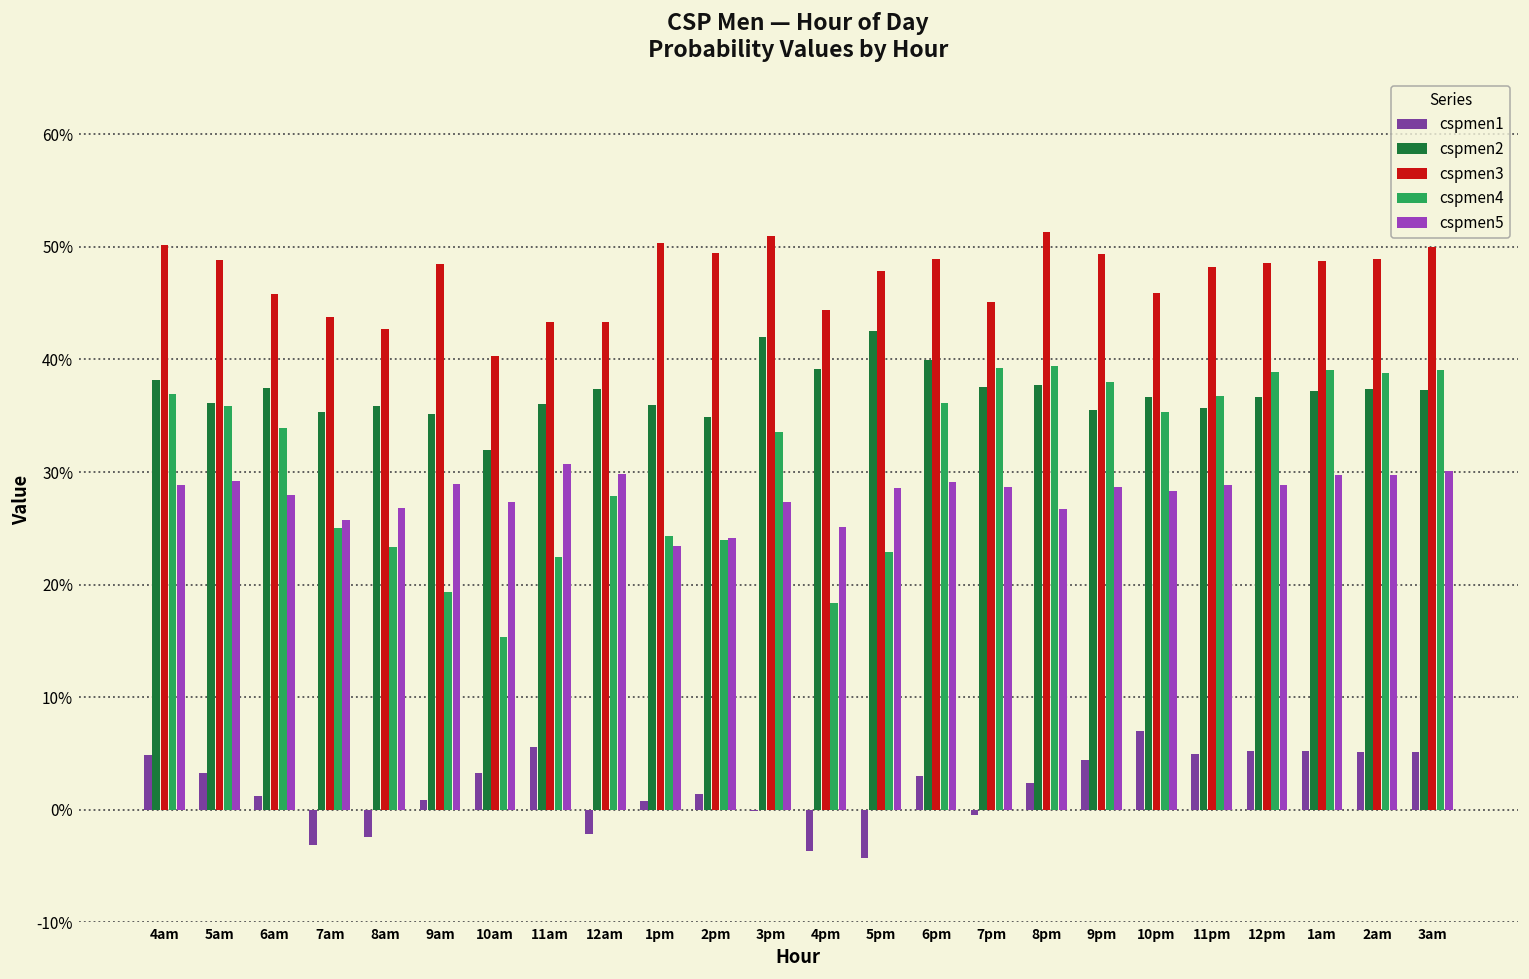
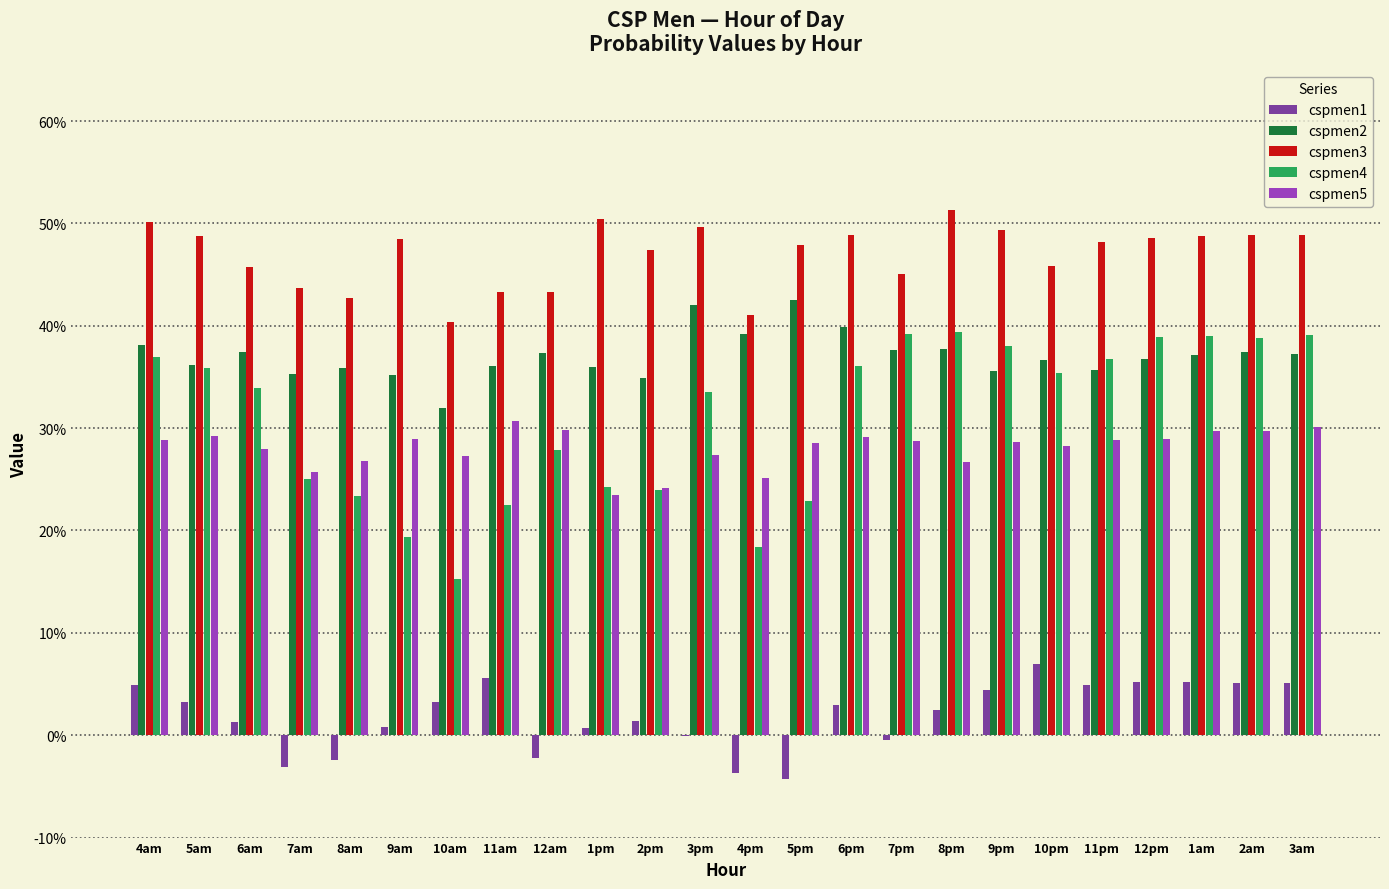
cspmen3, 2pm: 49.4% -> 47.4%
cspmen3, 3pm: 50.9% -> 49.7%
cspmen3, 4pm: 44.4% -> 41.1%
cspmen3, 3am: 50.0% -> 48.8%
